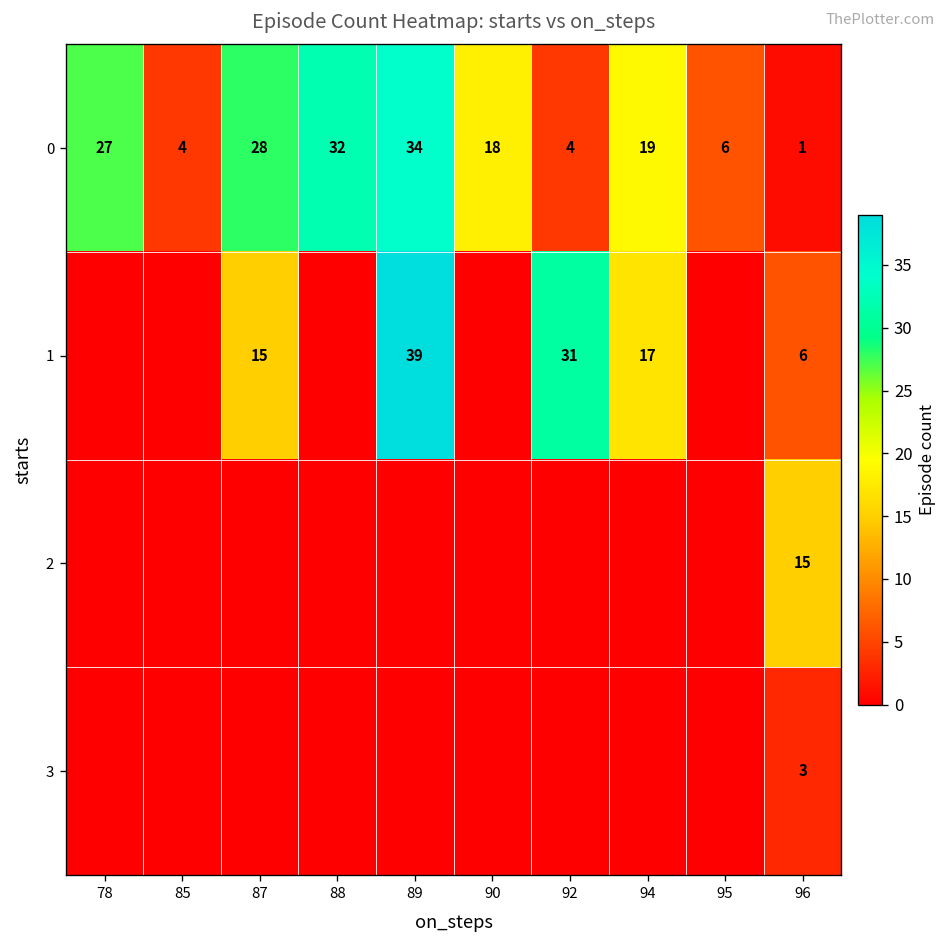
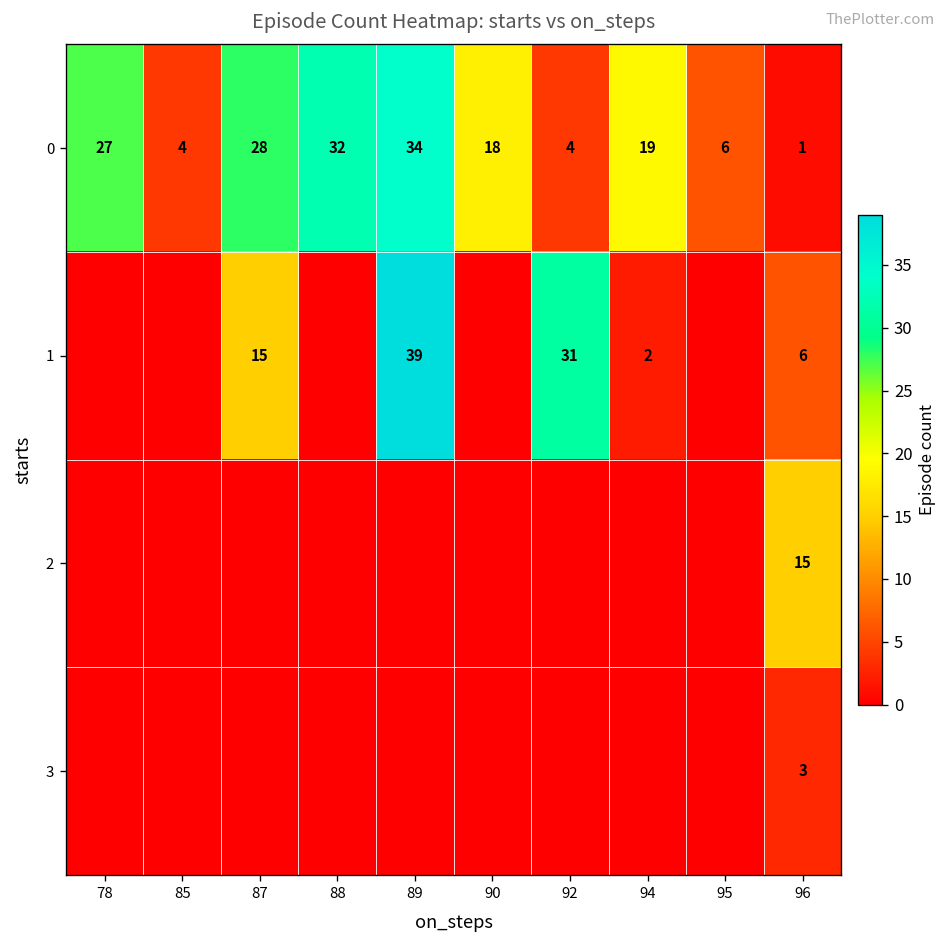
1, 94: 17 -> 2
